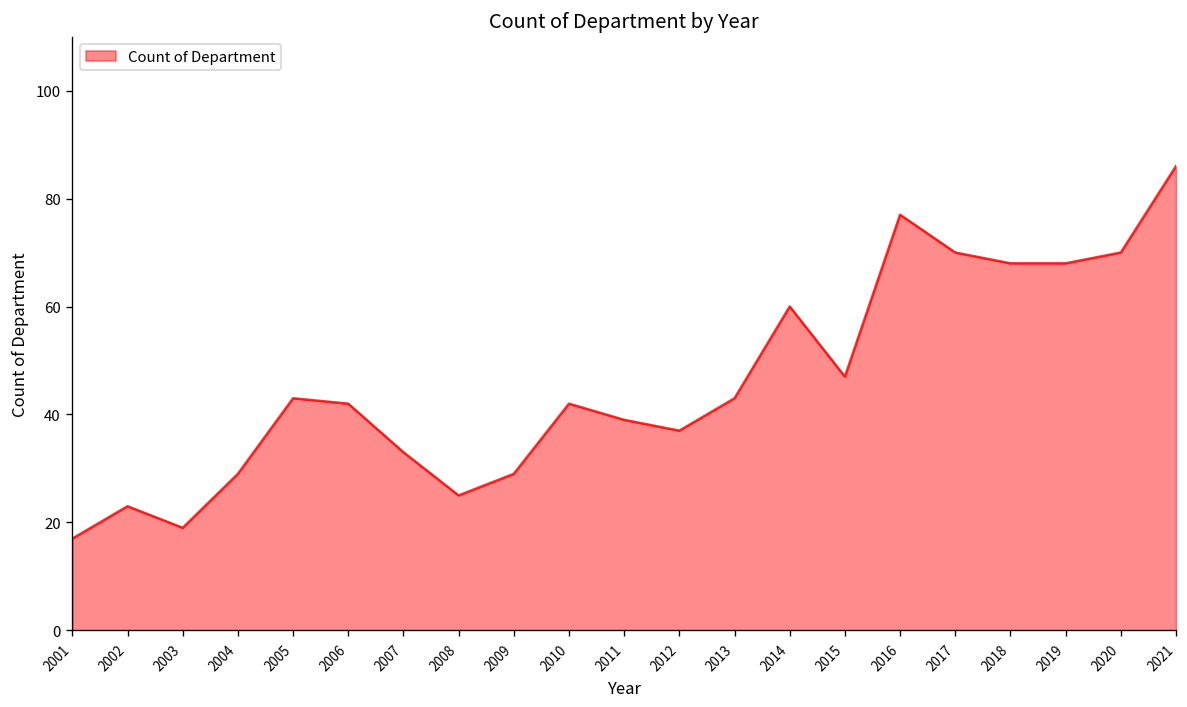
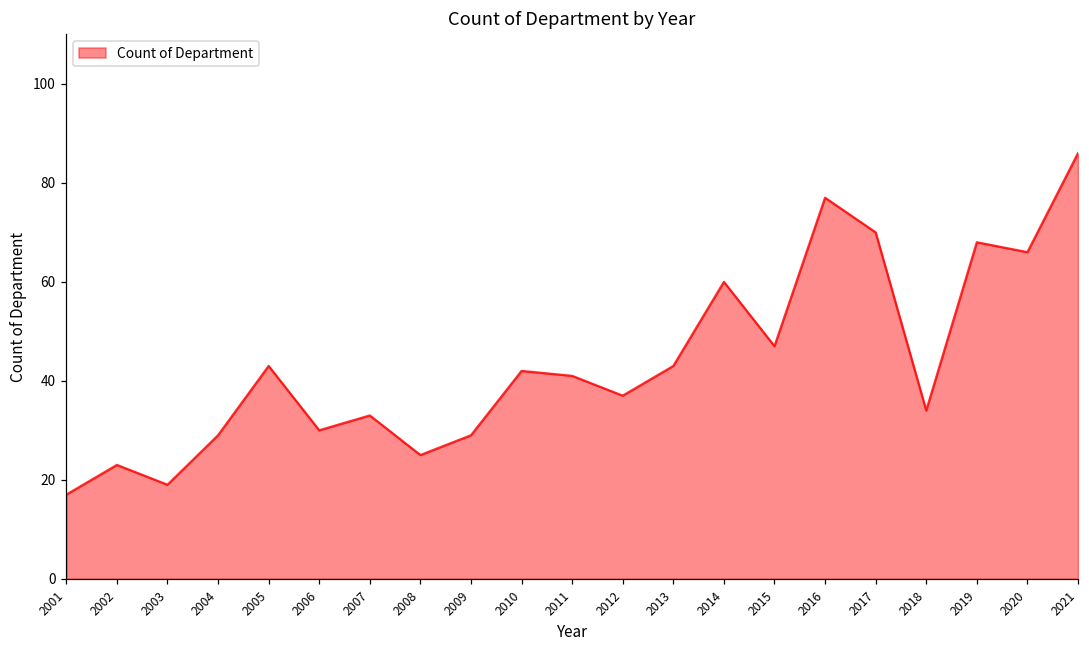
2006: 42 -> 30
2011: 39 -> 41
2018: 68 -> 34
2020: 70 -> 66
